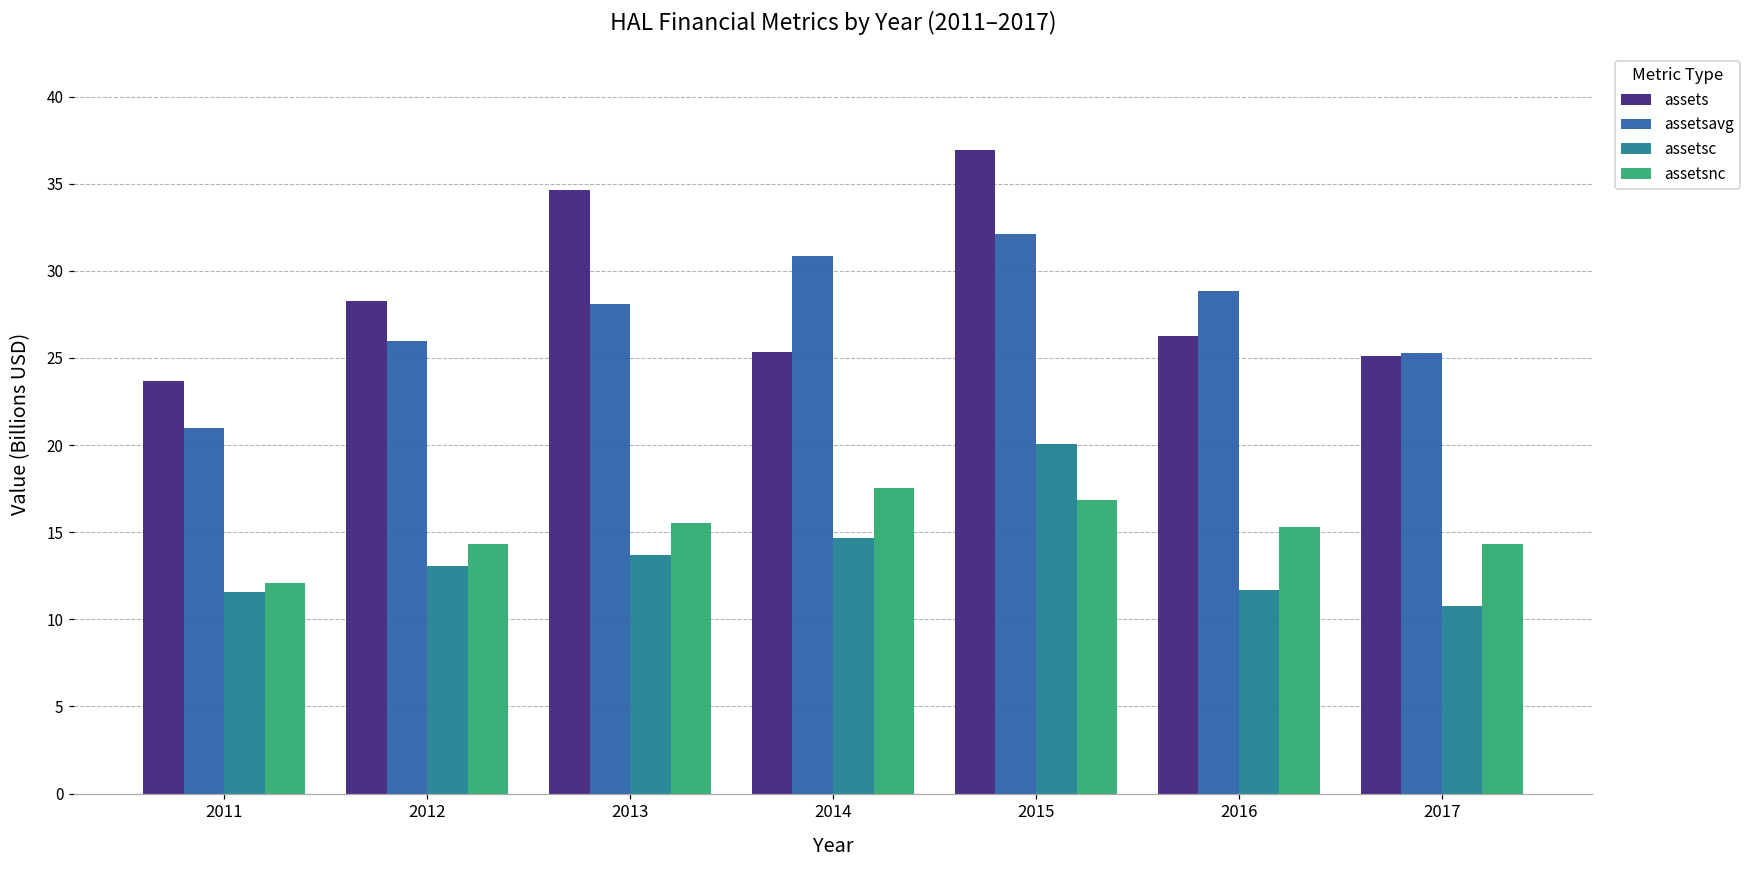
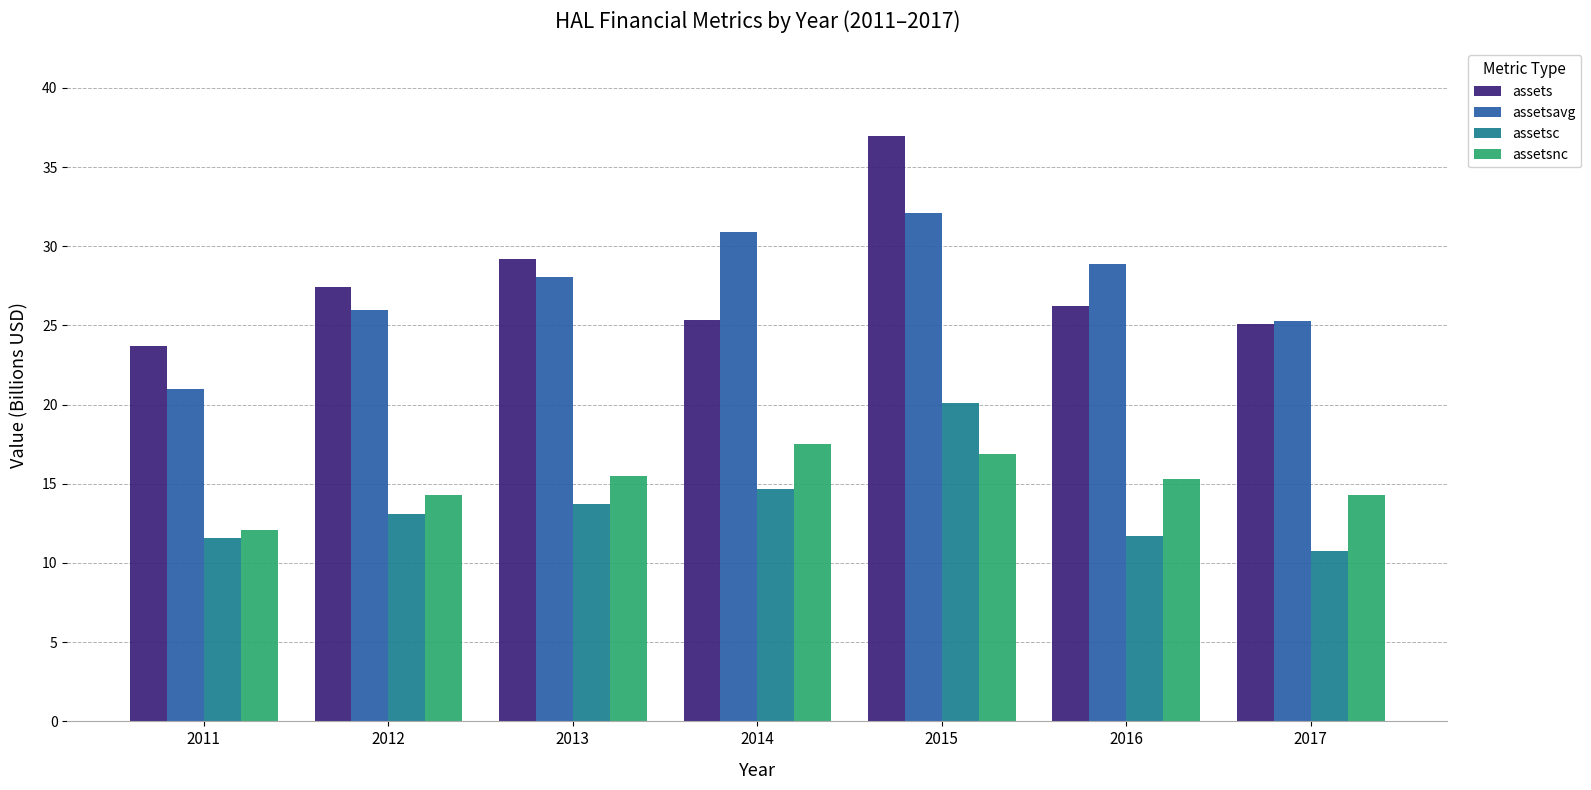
assets, 2012: 28.3 -> 27.4
assets, 2013: 34.6 -> 29.2
